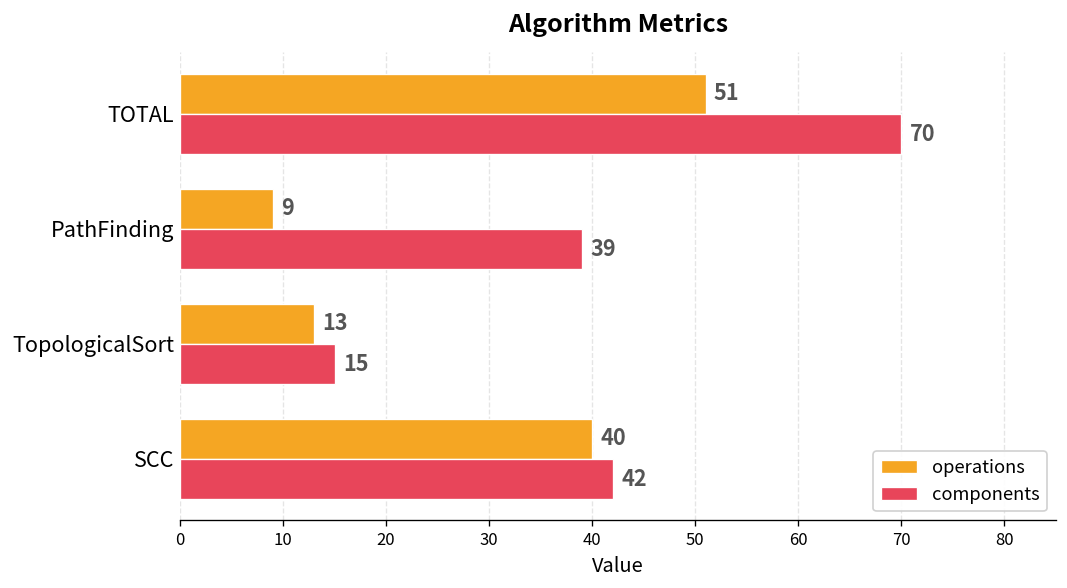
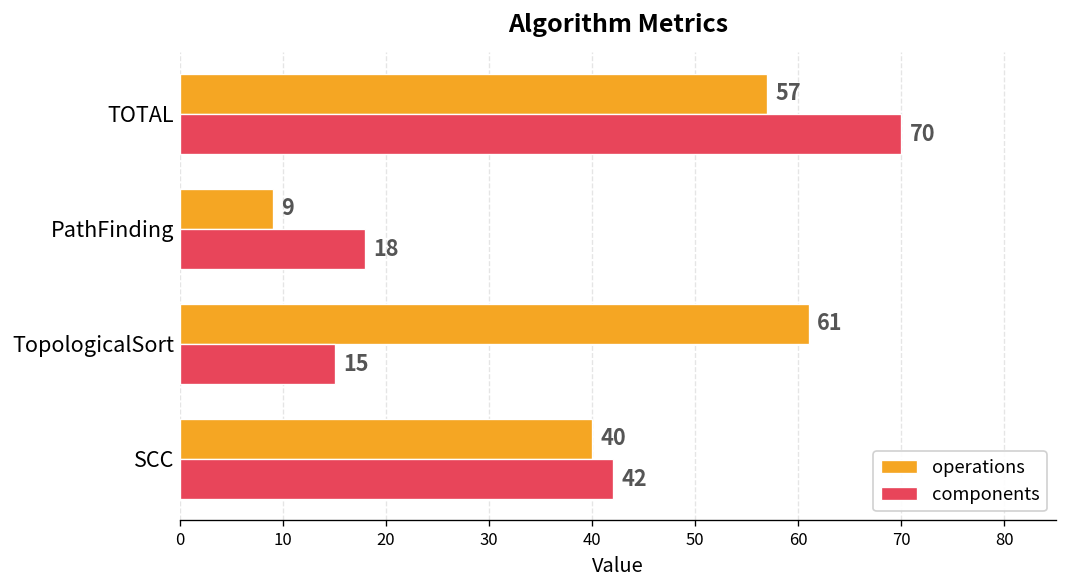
operations, TOTAL: 51 -> 57
components, PathFinding: 39 -> 18
operations, TopologicalSort: 13 -> 61
